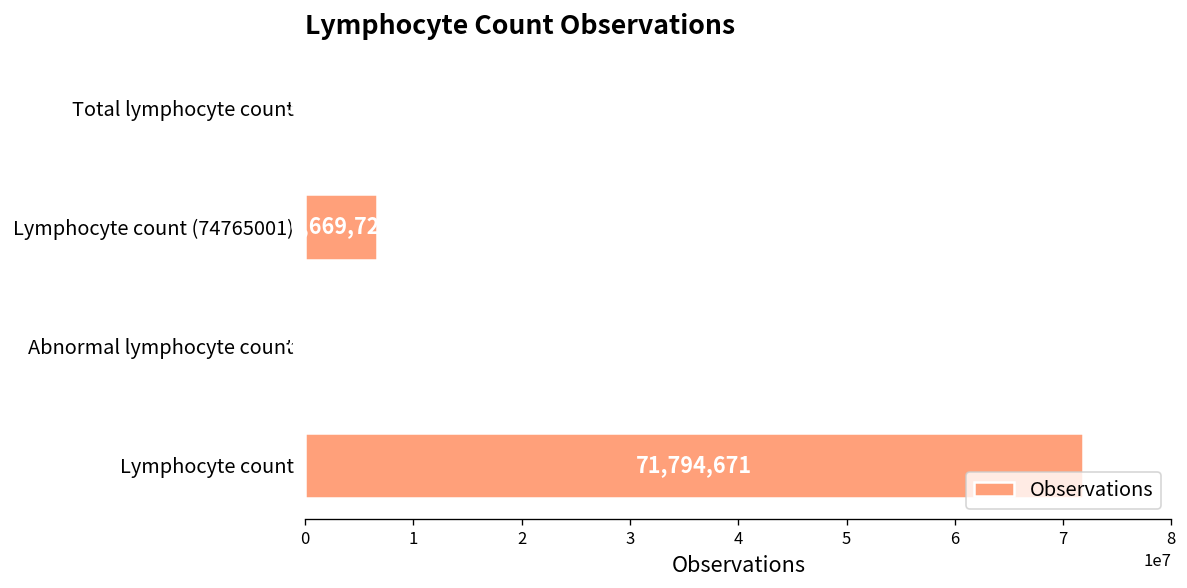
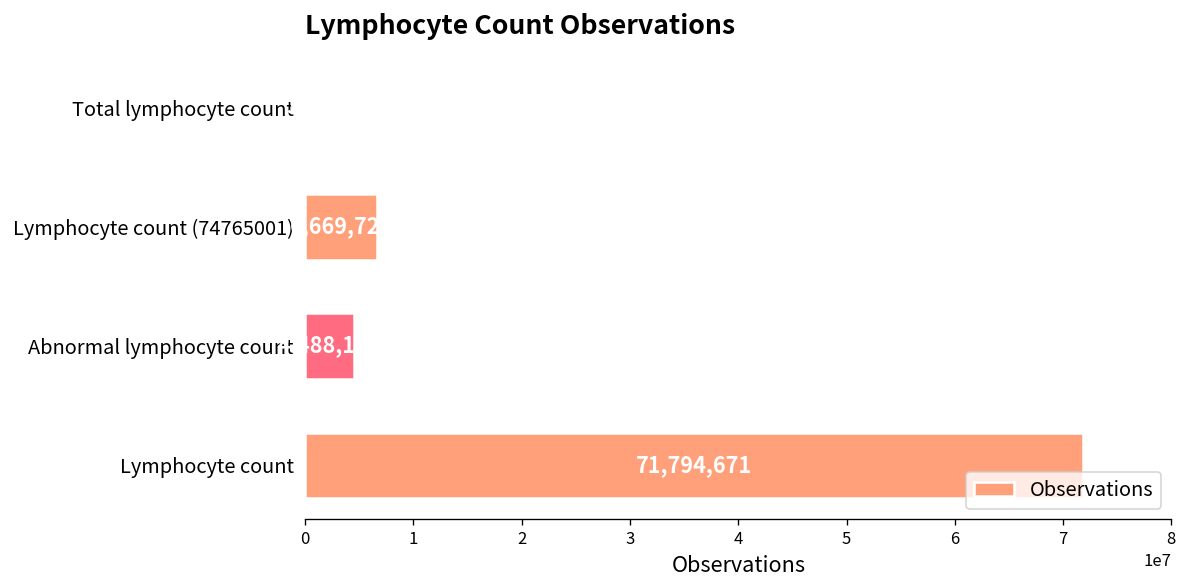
Abnormal lymphocyte count: 0 -> 4000000
